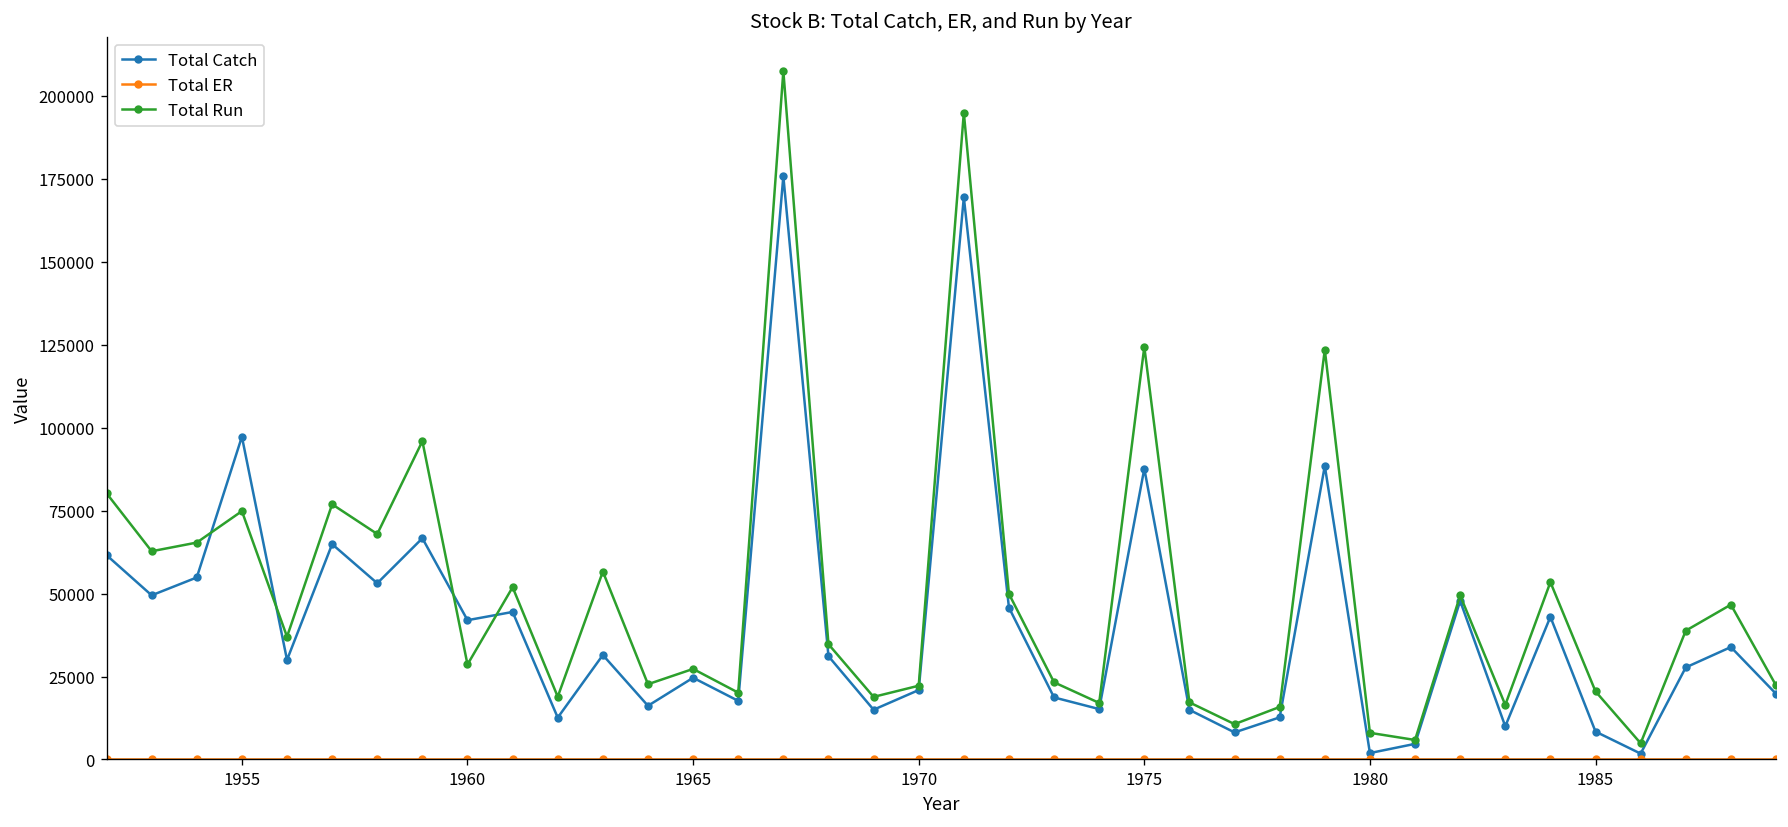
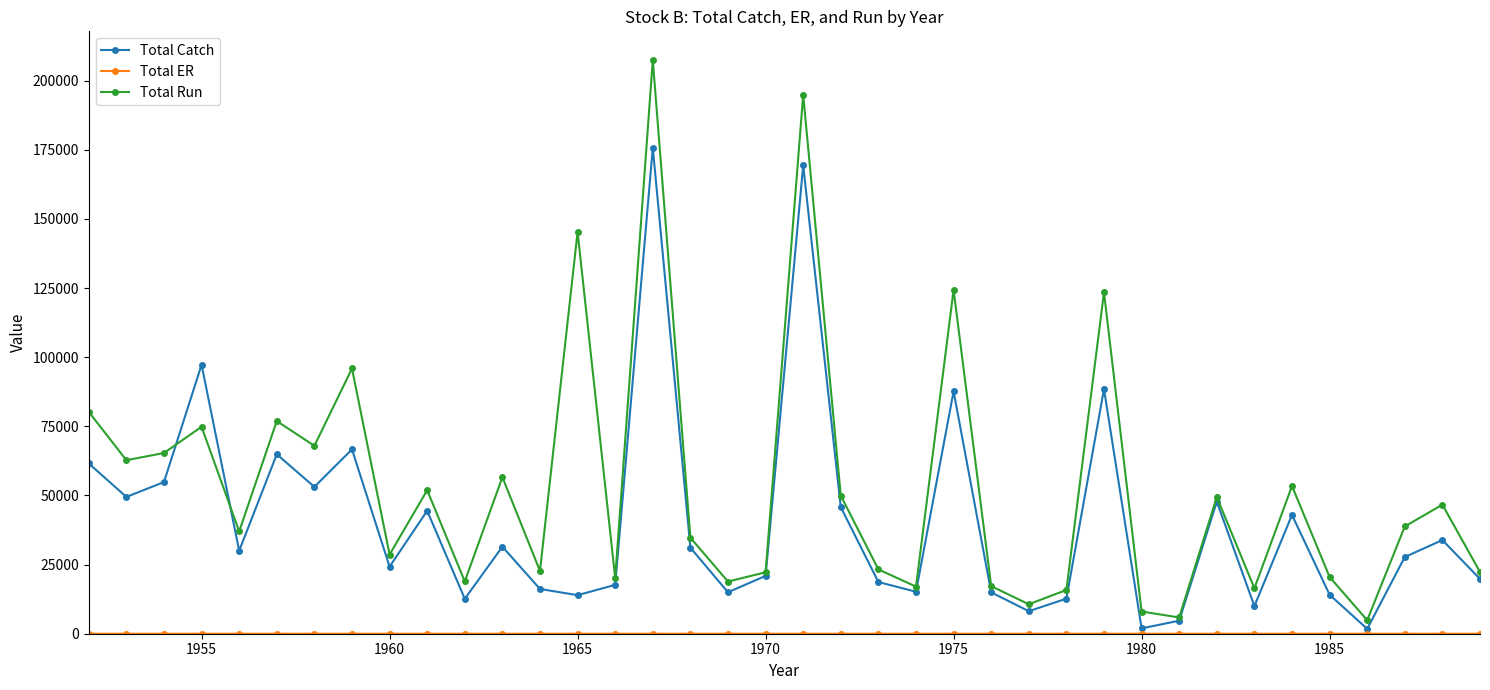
Total Catch, 1960: 42000 -> 24000
Total Catch, 1965: 25000 -> 14000
Total Run, 1965: 27000 -> 145000
Total Catch, 1985: 8000 -> 14000
